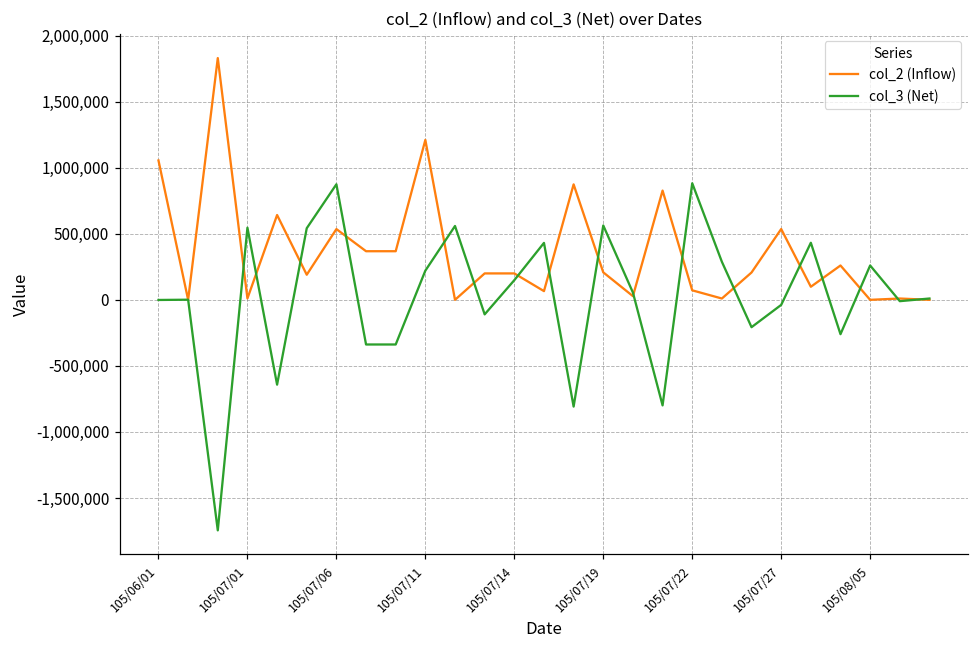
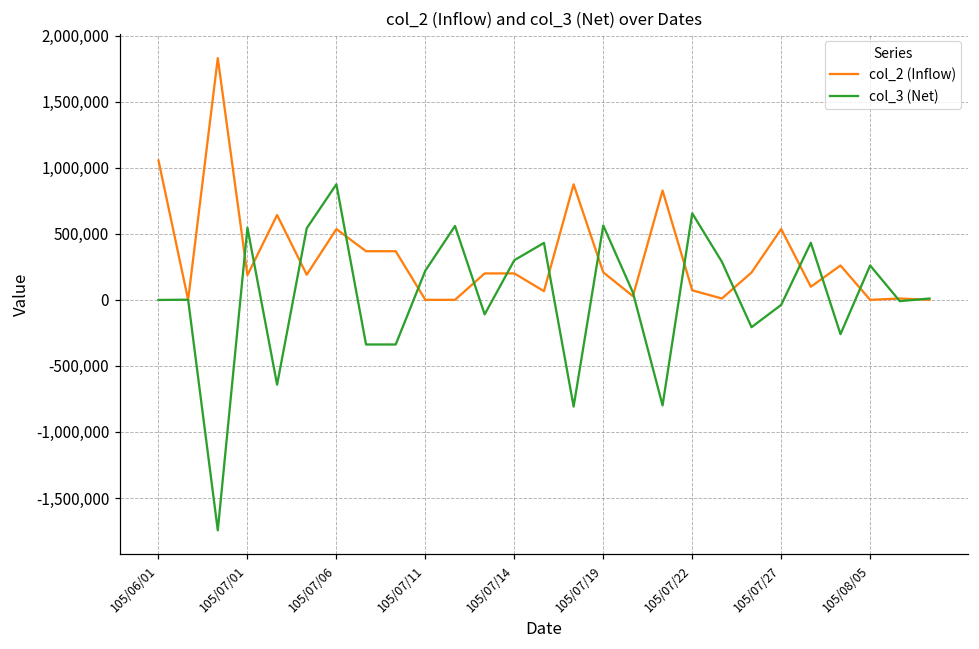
col_2 (Inflow), 105/07/01: 10,000 -> 190,000
col_2 (Inflow), 105/07/11: 1,210,000 -> 0
col_3 (Net), 105/07/14: 150,000 -> 300,000
col_3 (Net), 105/07/22: 880,000 -> 660,000
